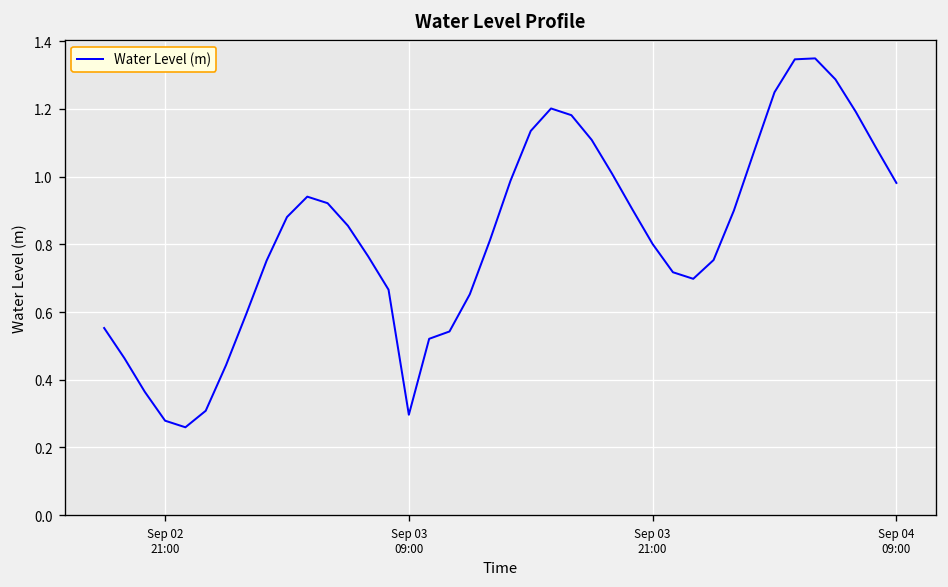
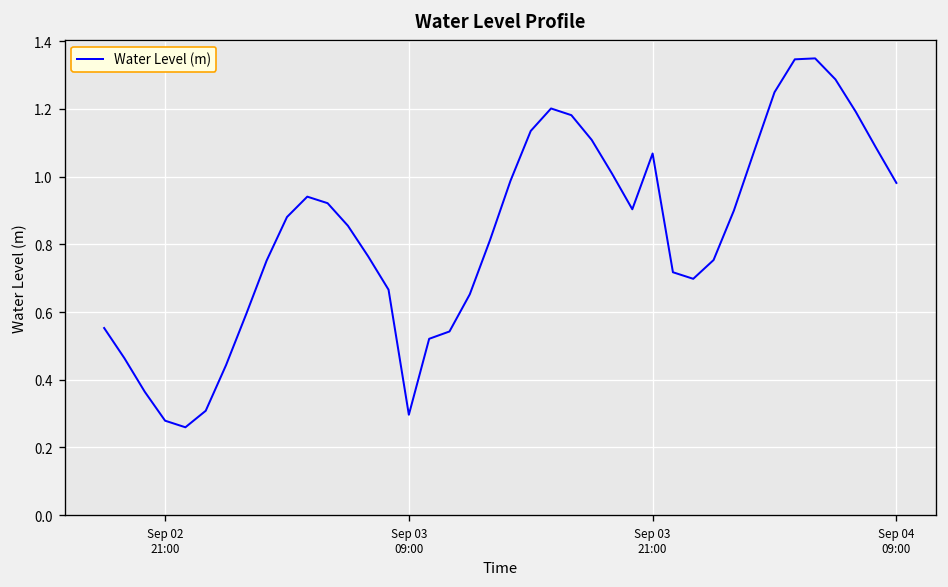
Sep 03 21:00: 0.80 -> 1.07
